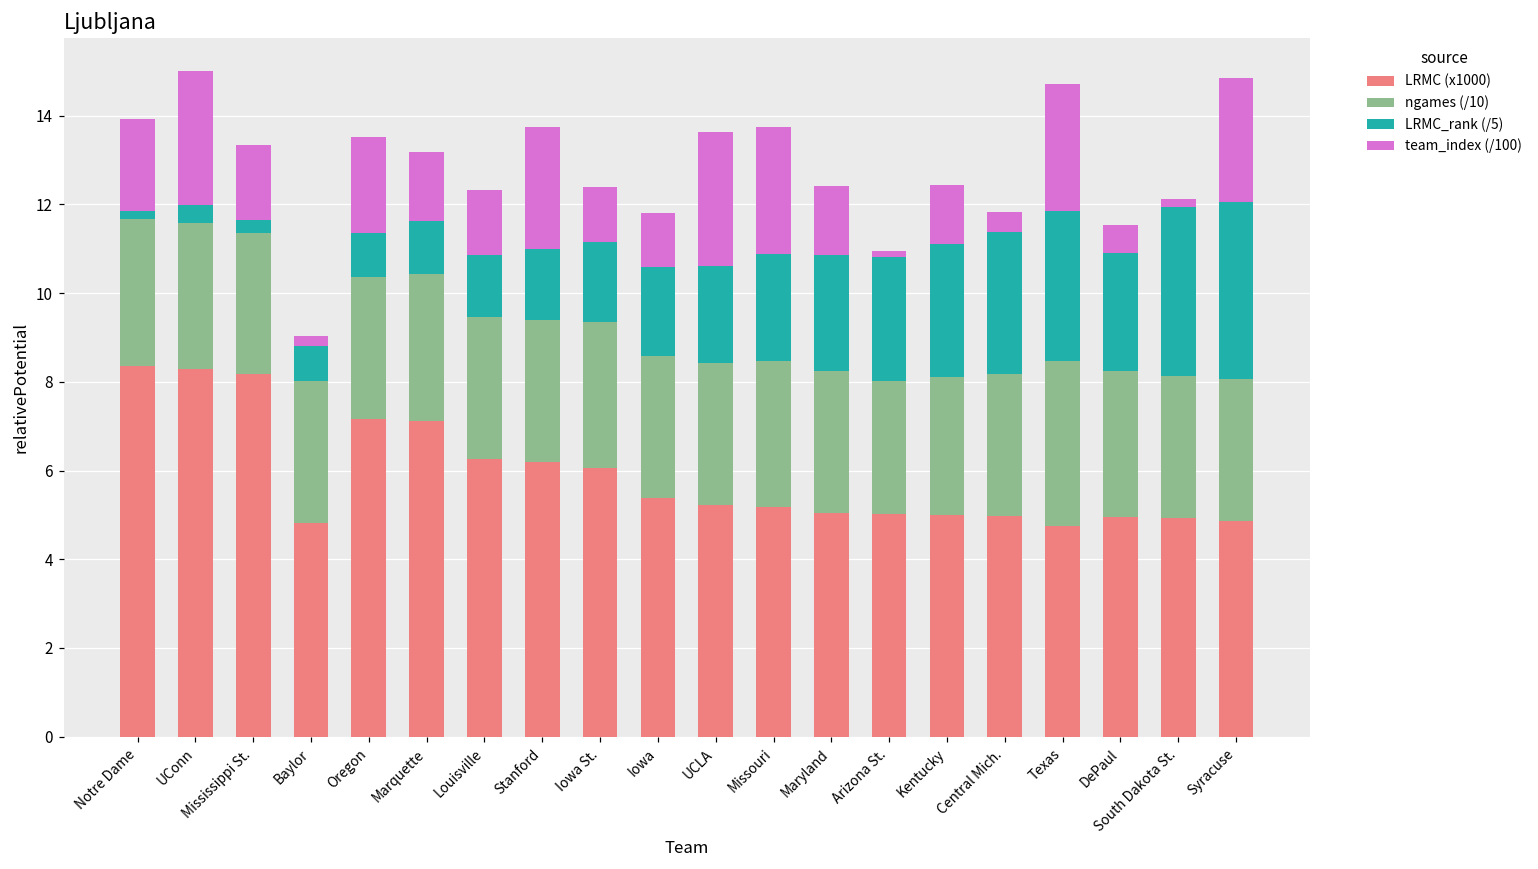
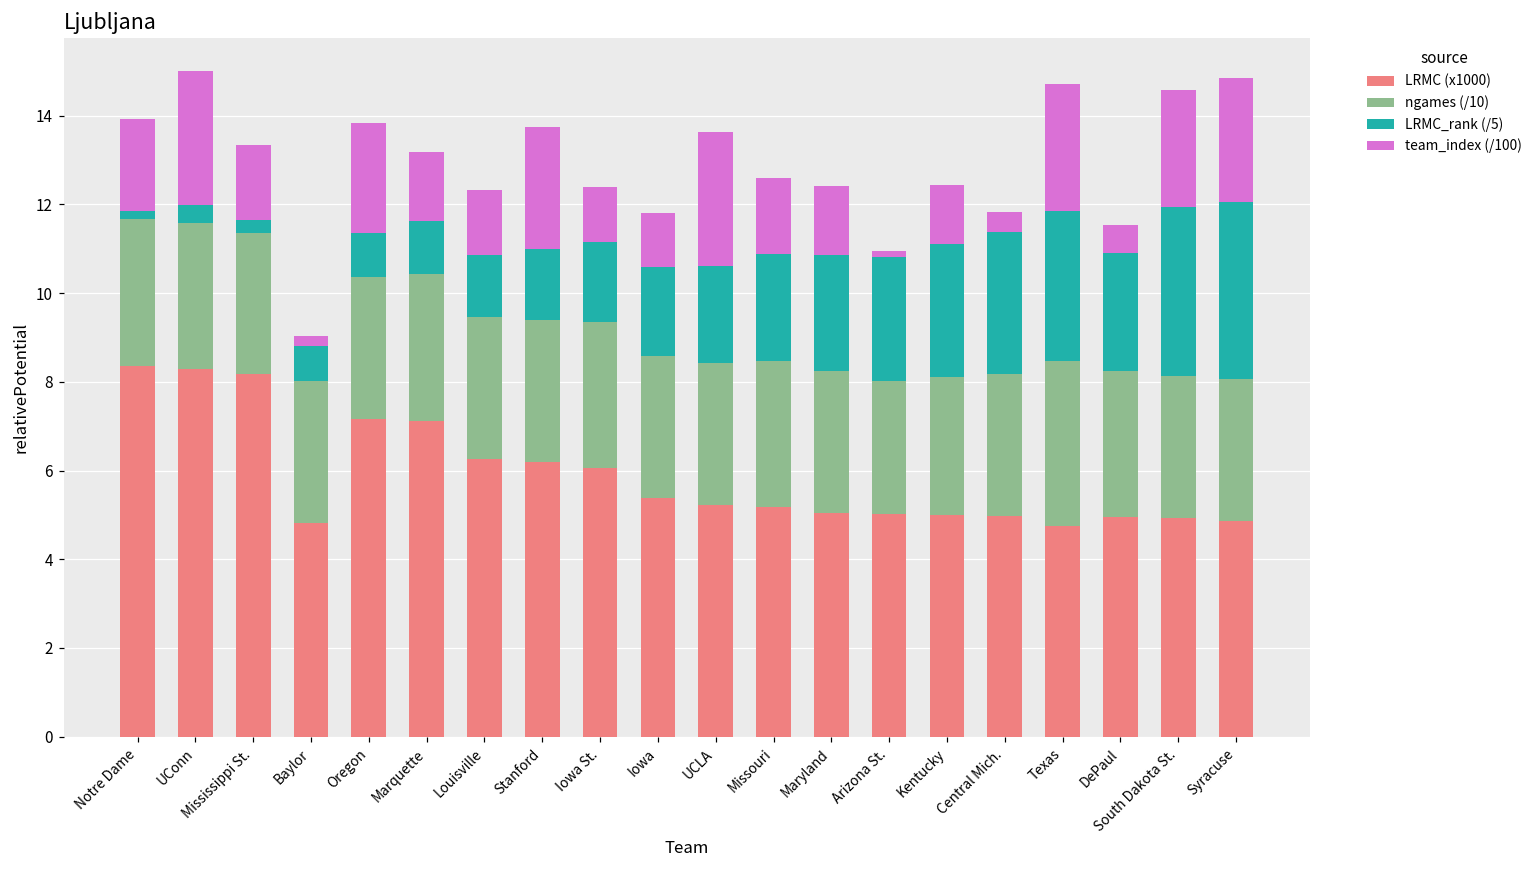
team_index (/100), Oregon: 2.2 -> 2.5
team_index (/100), Missouri: 2.9 -> 1.7
team_index (/100), South Dakota St.: 0.2 -> 2.6
